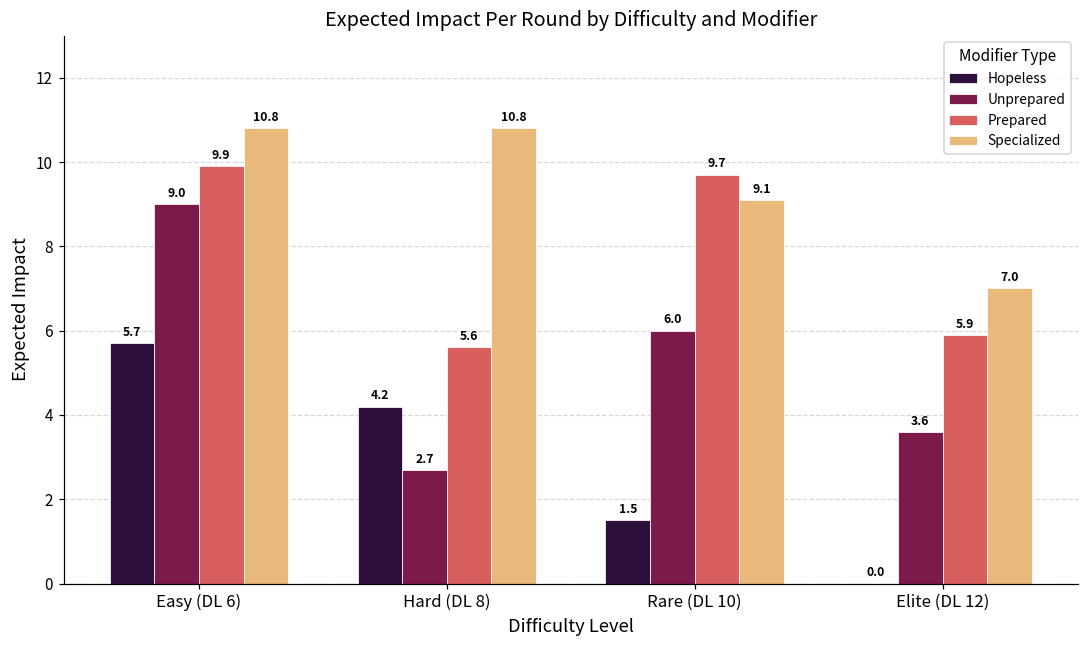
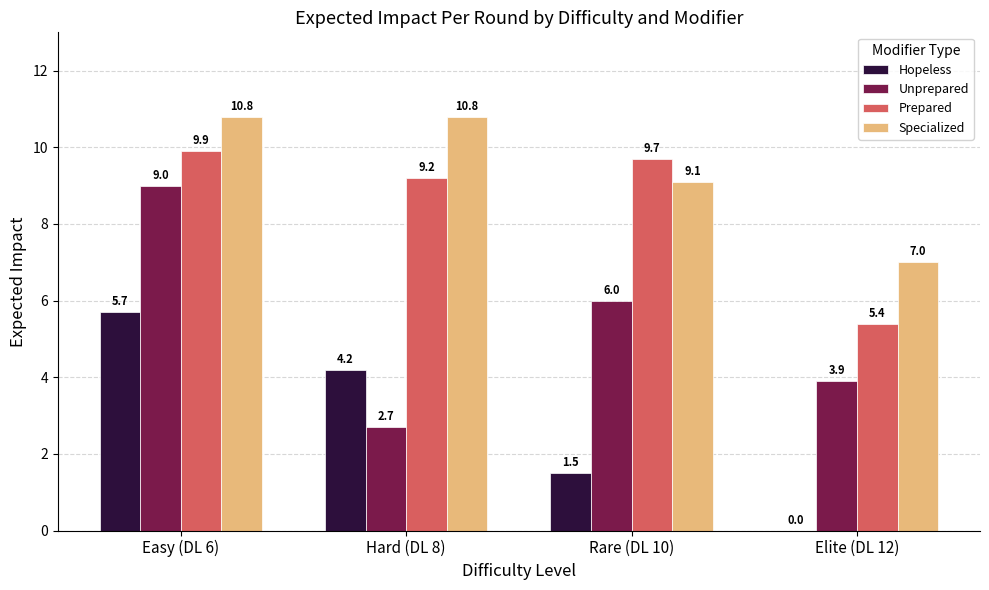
Prepared, Hard (DL 8): 5.6 -> 9.2
Unprepared, Elite (DL 12): 3.6 -> 3.9
Prepared, Elite (DL 12): 5.9 -> 5.4
